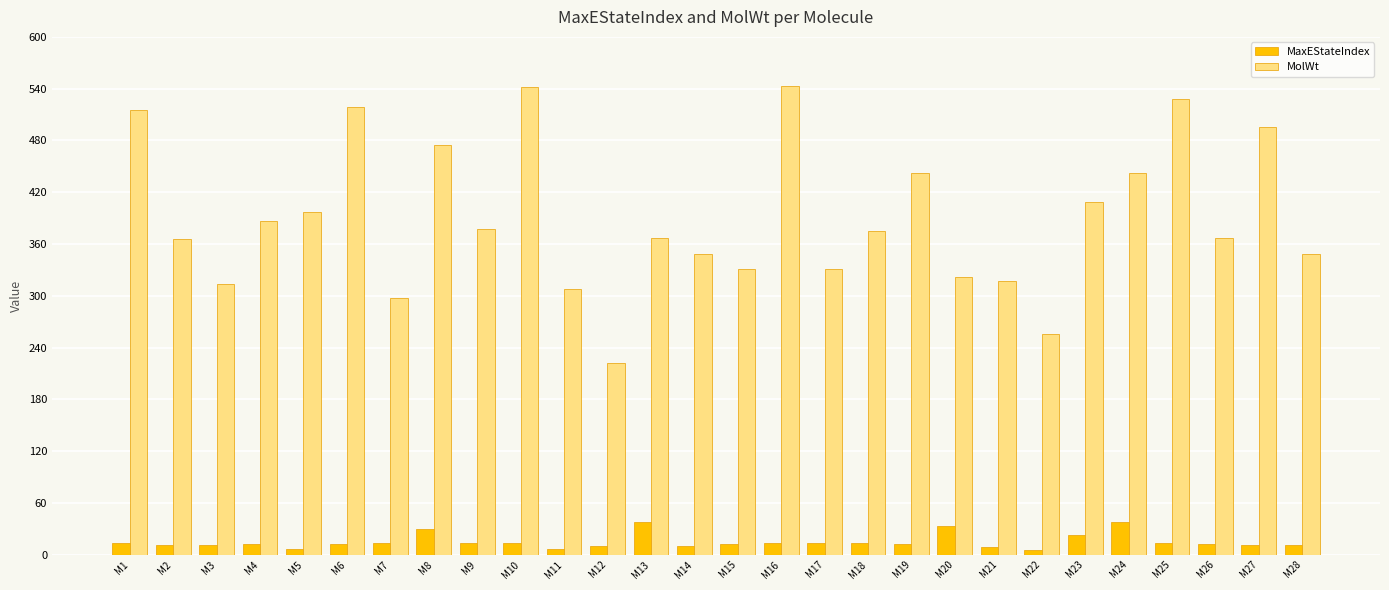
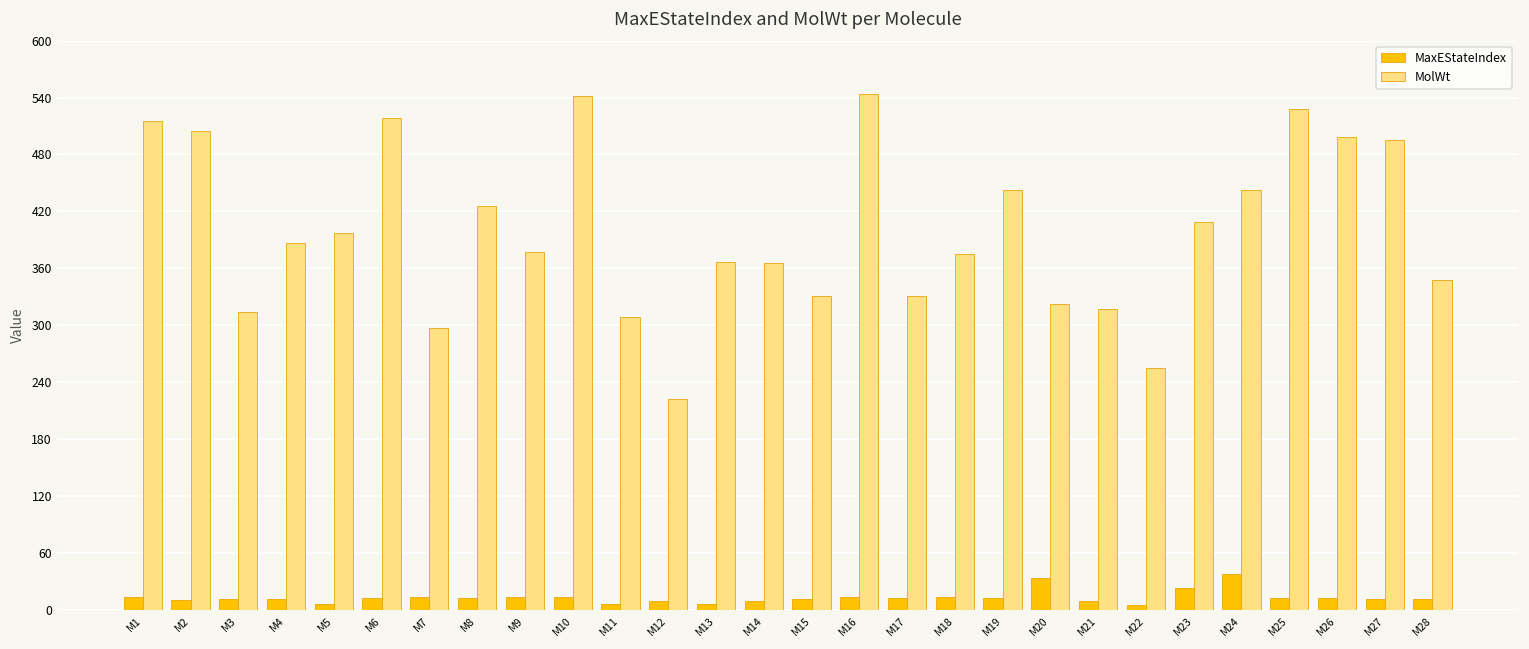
MolWt, M2: 370 -> 500
MaxEStateIndex, M8: 30 -> 10
MolWt, M8: 470 -> 430
MaxEStateIndex, M13: 40 -> 10
MolWt, M14: 350 -> 370
MolWt, M26: 370 -> 500
